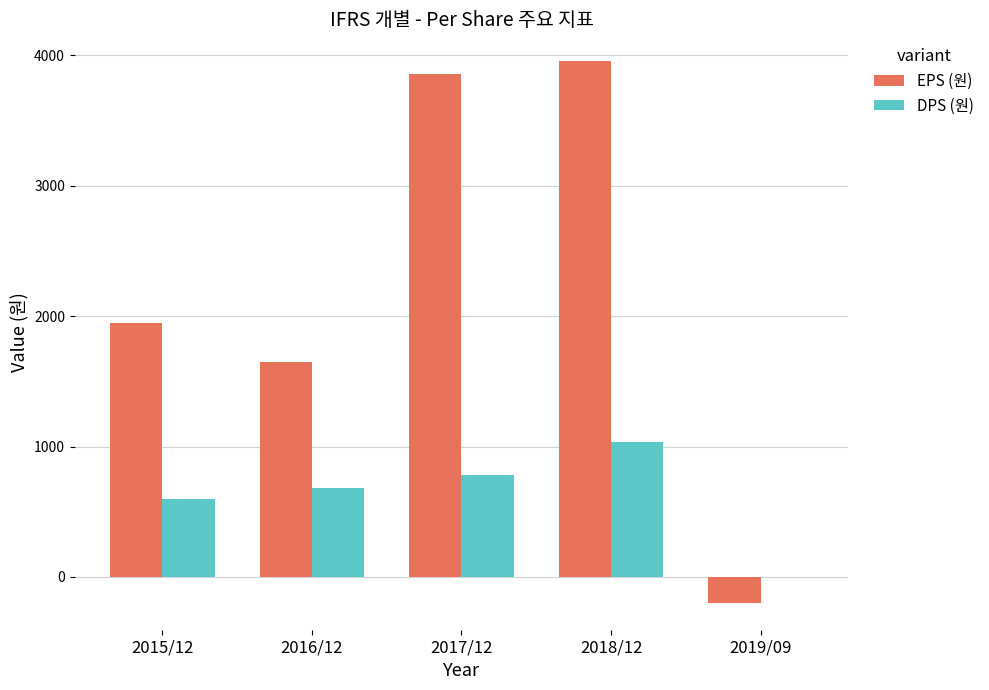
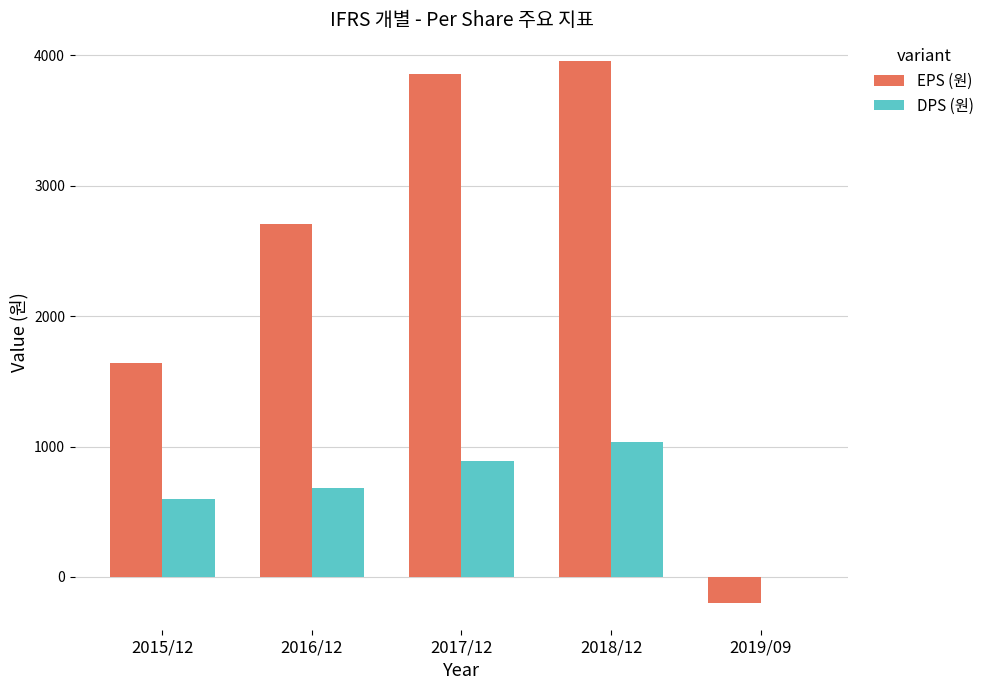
EPS (원), 2015/12: 1950 -> 1640
EPS (원), 2016/12: 1650 -> 2700
DPS (원), 2017/12: 780 -> 890
